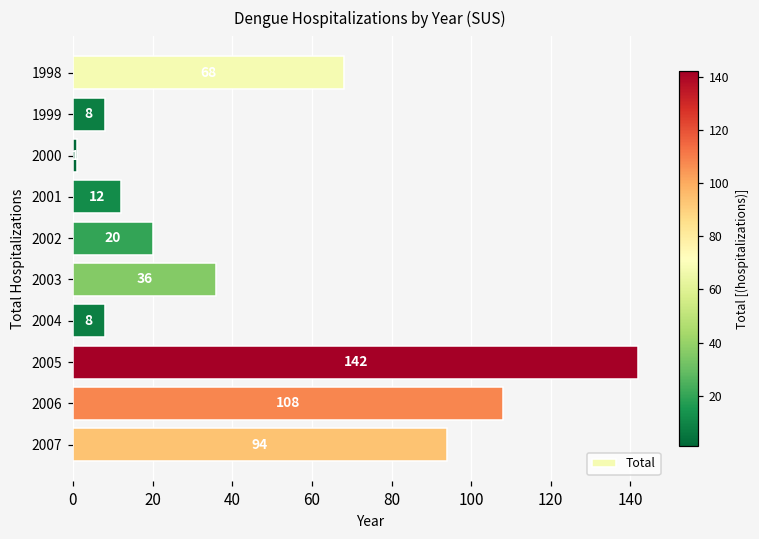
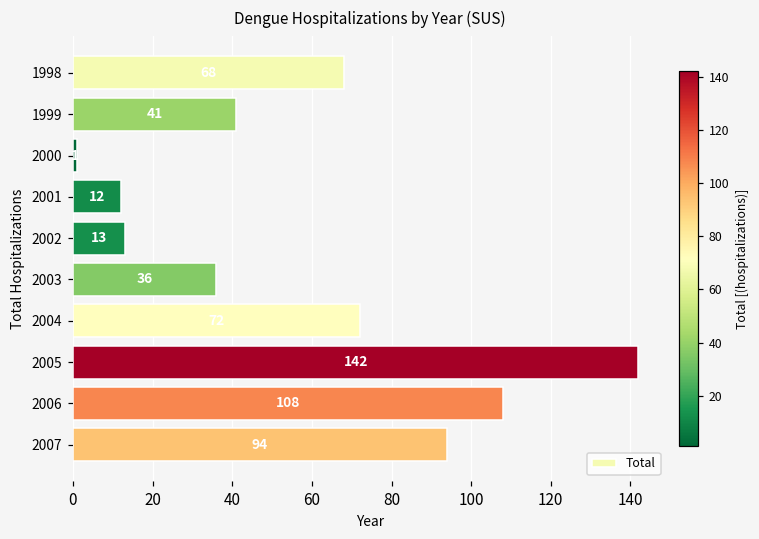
1999: 8 -> 41
2002: 20 -> 13
2004: 8 -> 72
